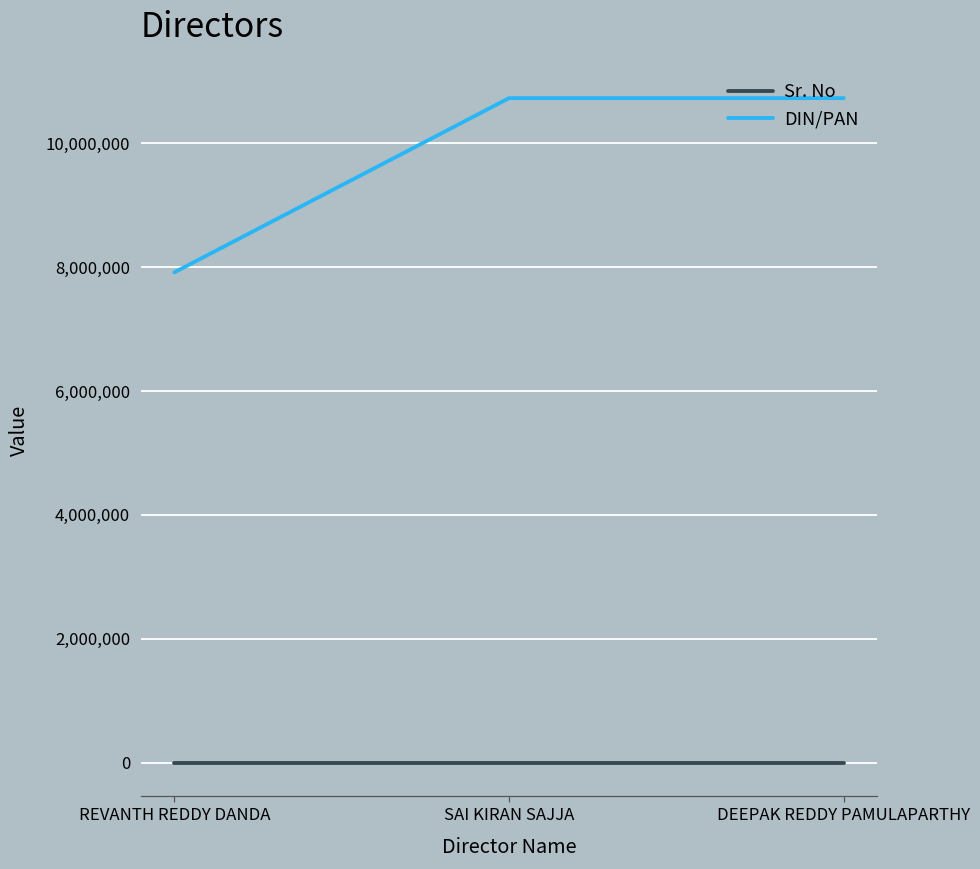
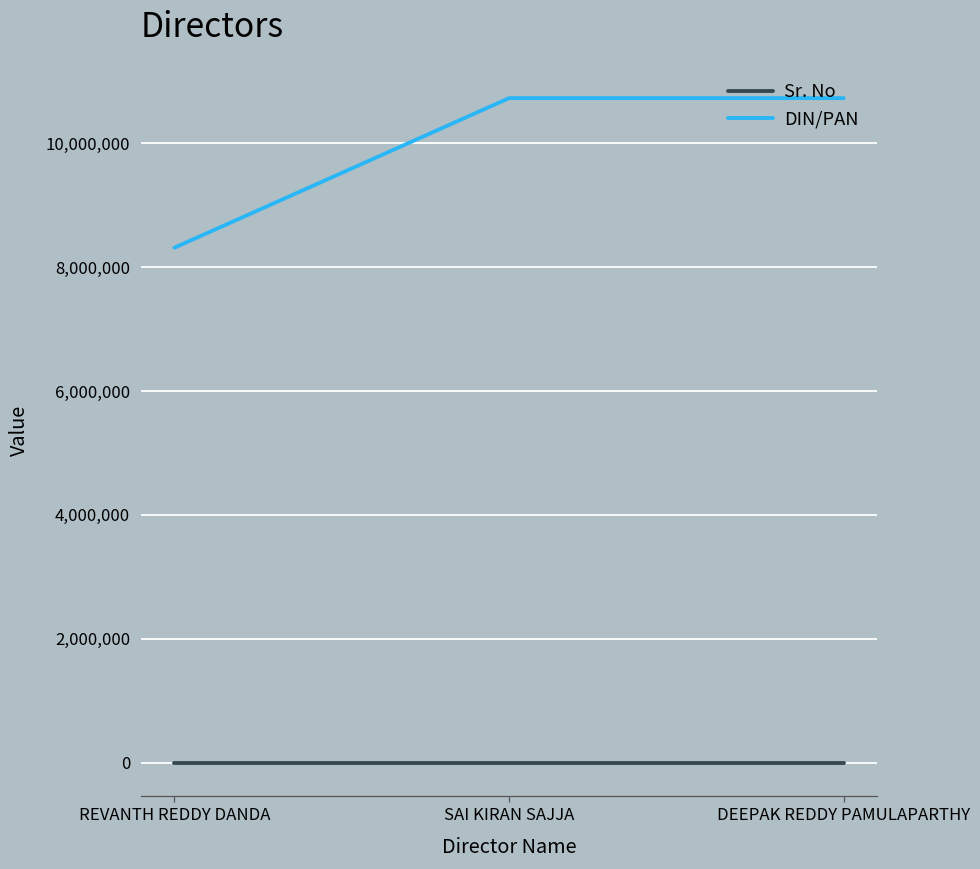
DIN/PAN, REVANTH REDDY DANDA: 7,900,000 -> 8,300,000
